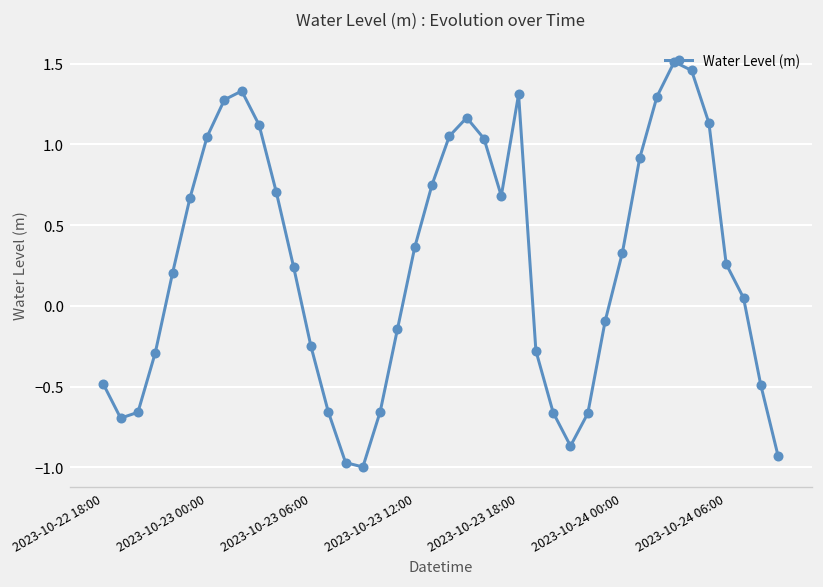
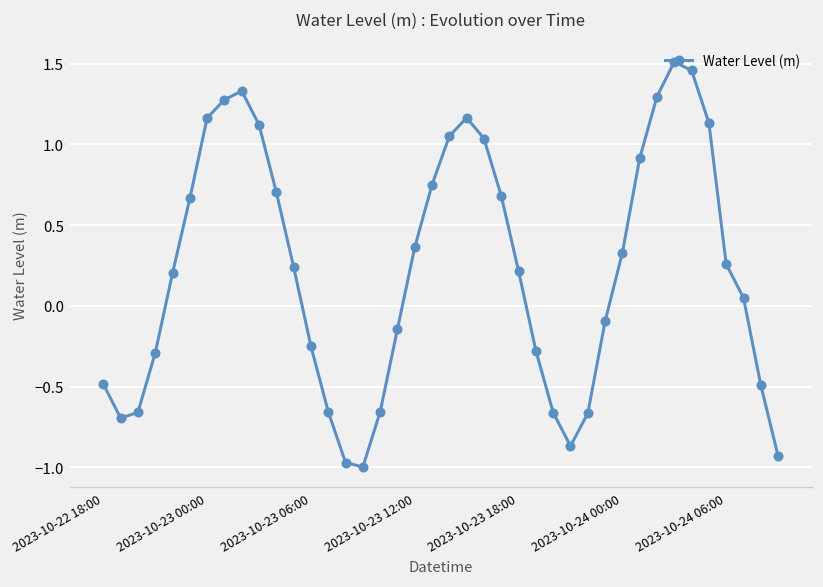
2023-10-23 00:00: 1.05 -> 1.16
2023-10-23 18:00: 1.31 -> 0.21
